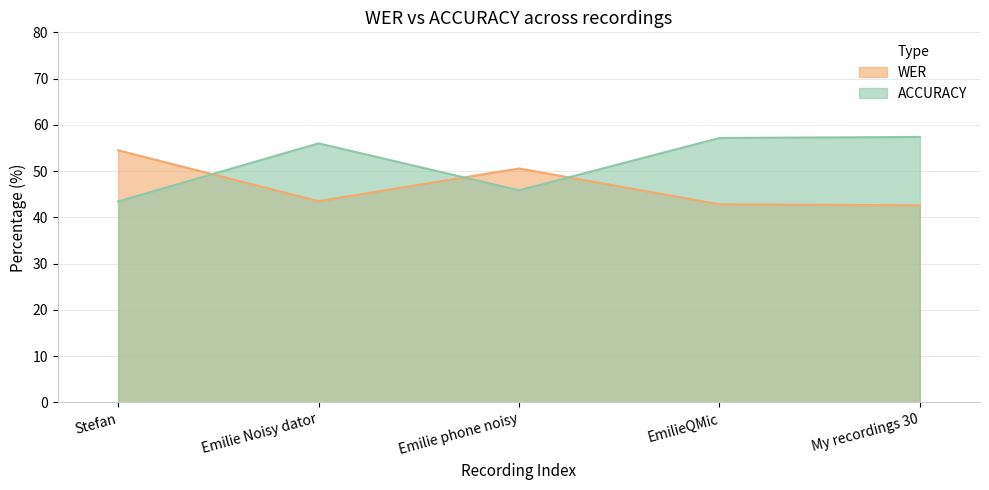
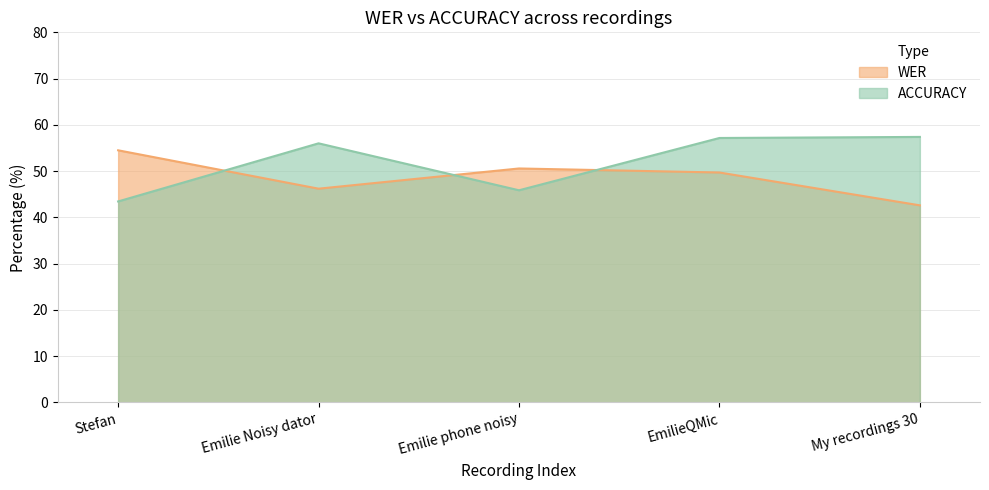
WER, Emilie Noisy dator: 44 -> 46
WER, EmilieQMic: 43 -> 50
